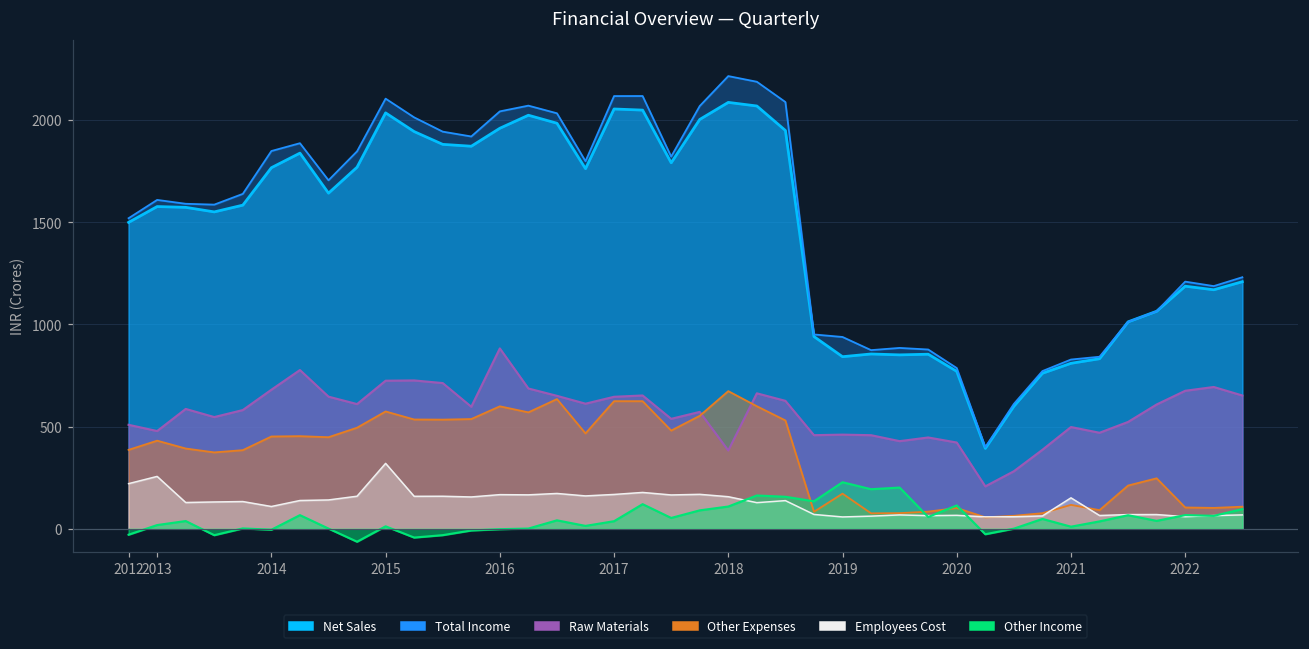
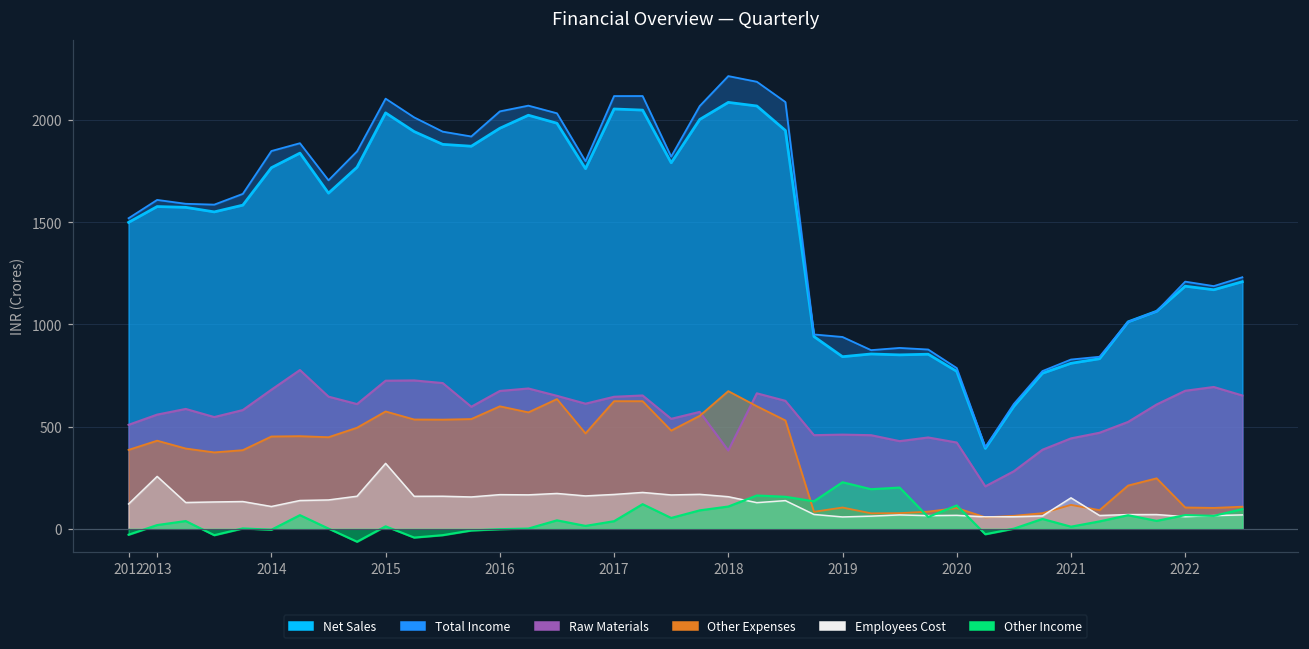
Employees Cost, 2012: 220 -> 120
Raw Materials, 2013: 480 -> 560
Raw Materials, 2016: 880 -> 670
Other Expenses, 2019: 170 -> 100
Raw Materials, 2021: 500 -> 440
